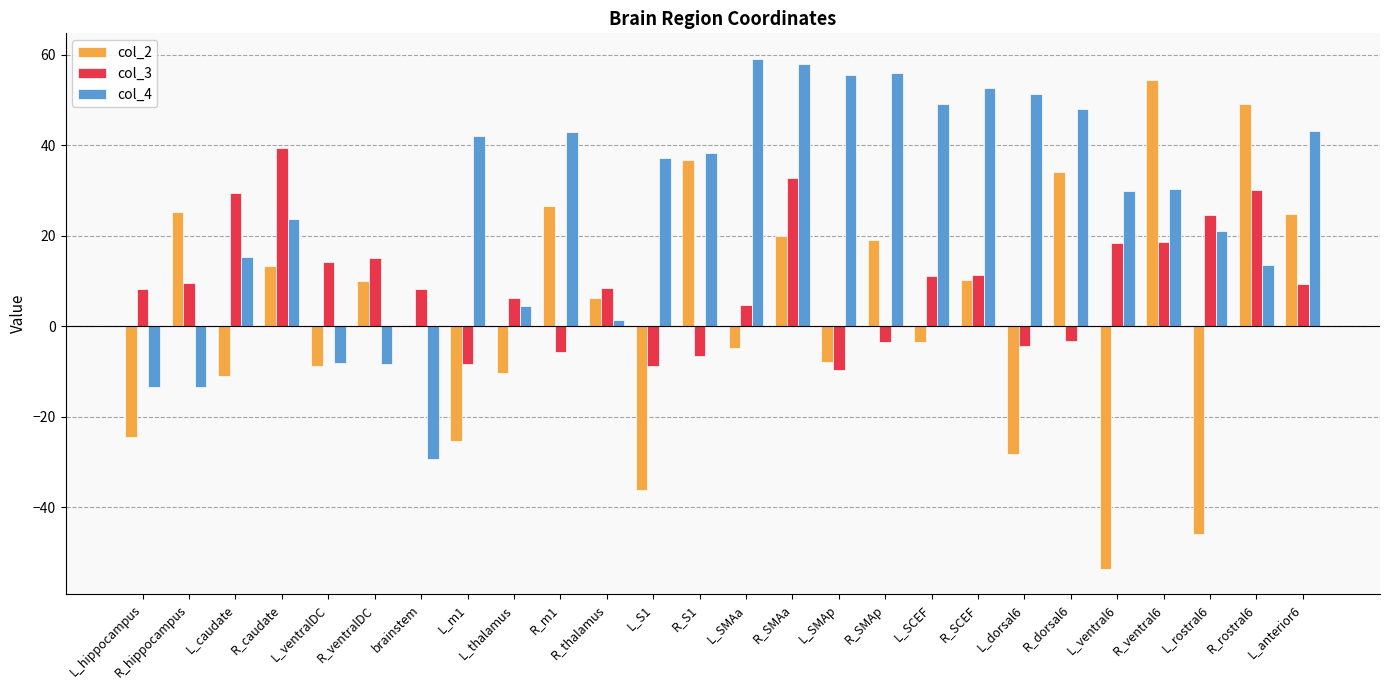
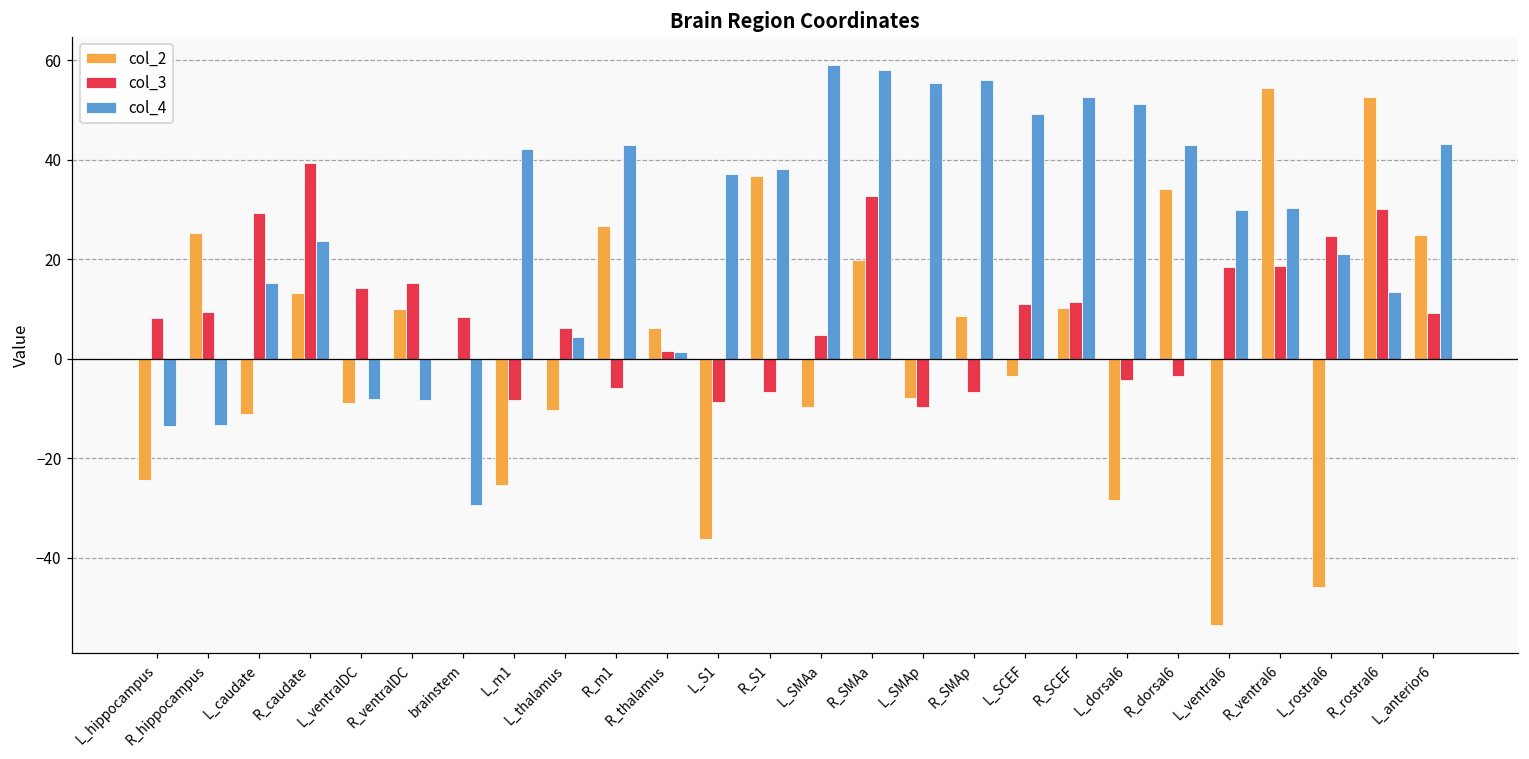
col_3, R_thalamus: 8 -> 2
col_2, L_SMAa: -5 -> -10
col_2, R_SMAp: 19 -> 9
col_3, R_SMAp: -3 -> -7
col_4, R_dorsal6: 48 -> 43
col_2, R_rostral6: 49 -> 53
